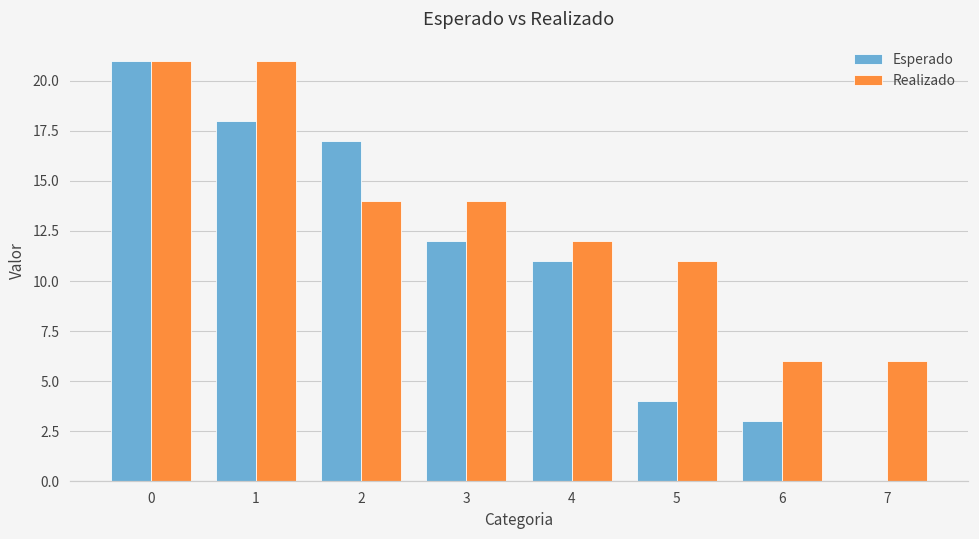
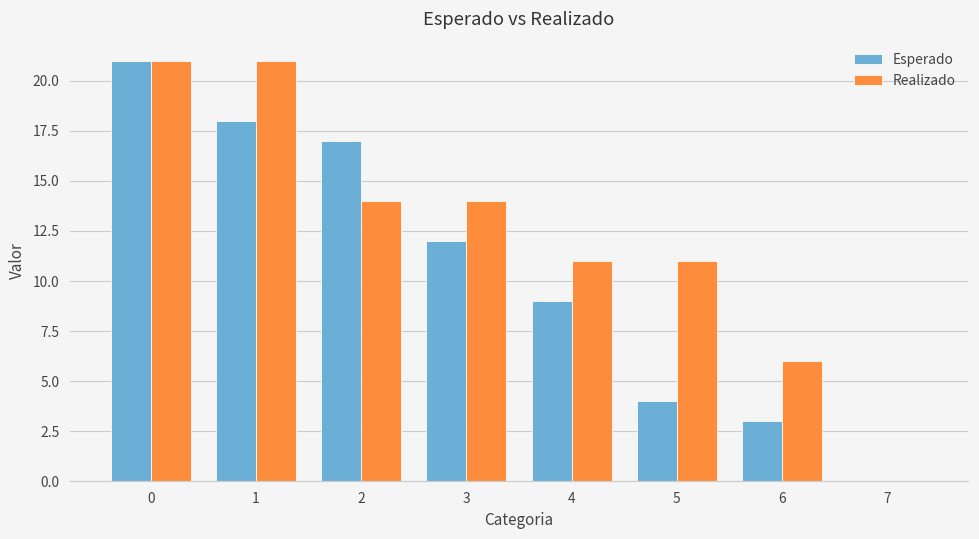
Esperado, 4: 11 -> 9
Realizado, 4: 12 -> 11
Realizado, 7: 6 -> 0
